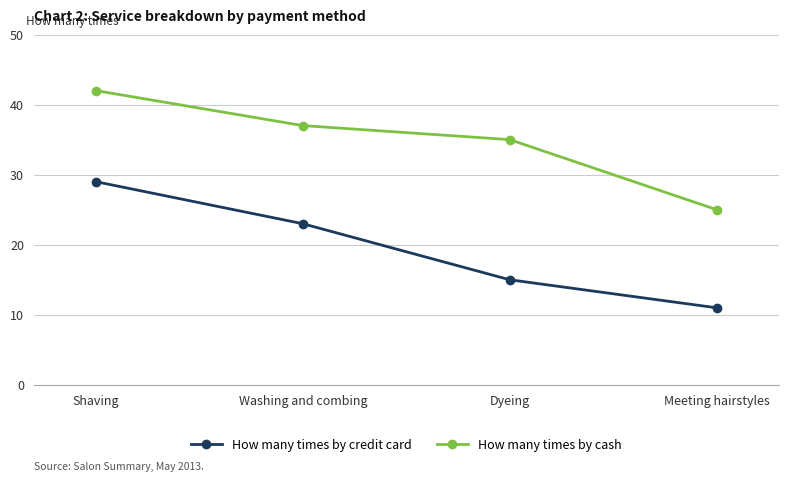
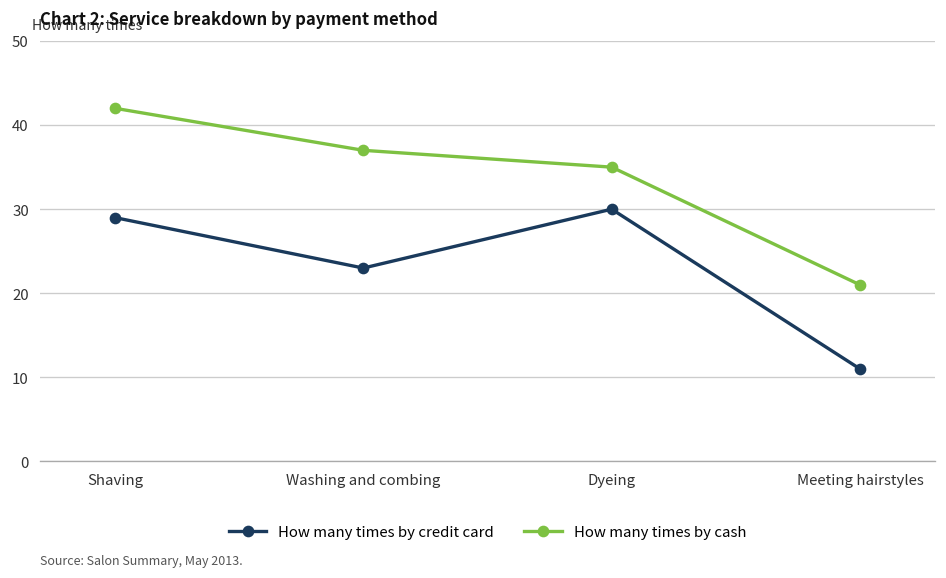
How many times by credit card, Dyeing: 15 -> 30
How many times by cash, Meeting hairstyles: 25 -> 21
